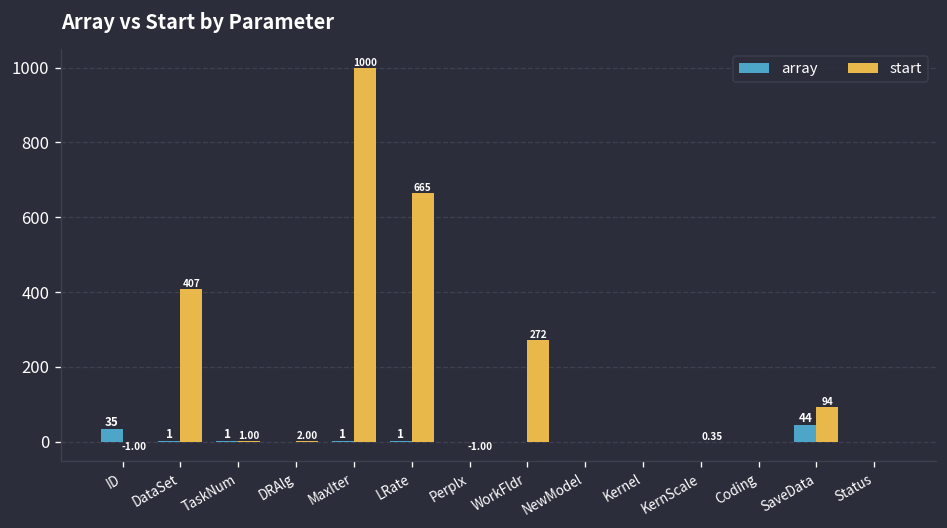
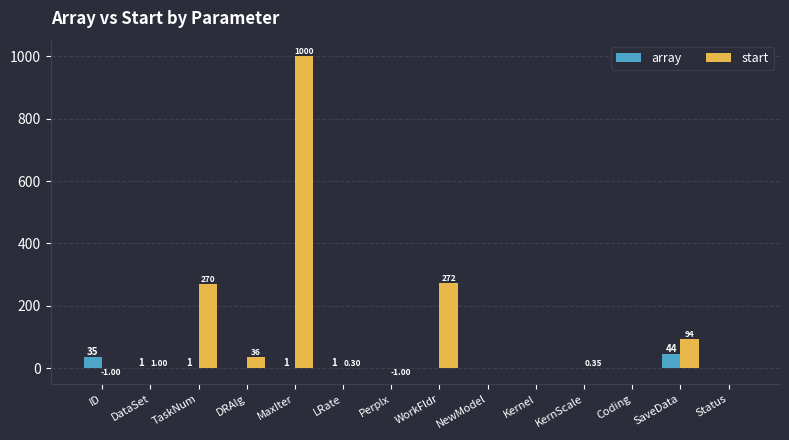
start, DataSet: 407 -> 1.00
start, TaskNum: 1.00 -> 270
start, DRAlg: 2.00 -> 36
start, LRate: 665 -> 0.30
